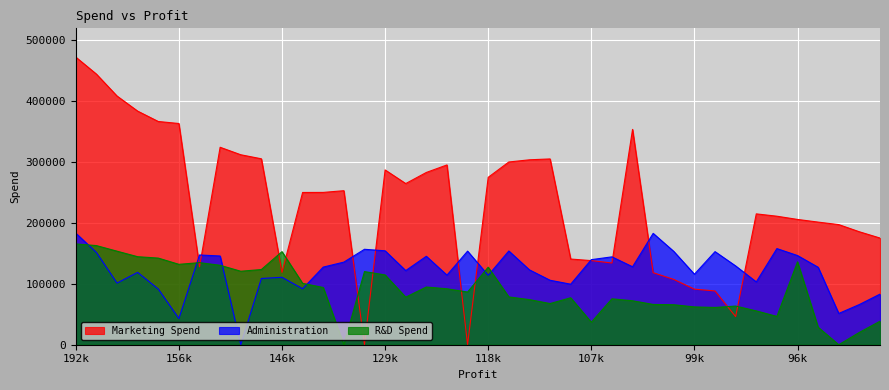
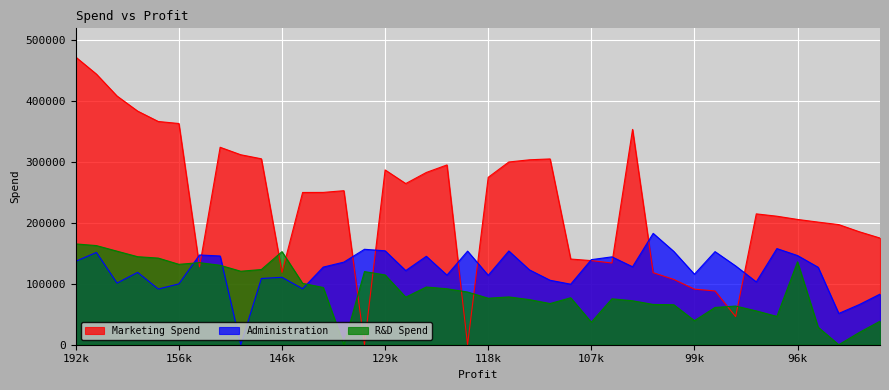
Administration, 192k: 180000 -> 140000
Administration, 156k: 40000 -> 100000
R&D Spend, 118k: 130000 -> 80000
R&D Spend, 99k: 60000 -> 40000
